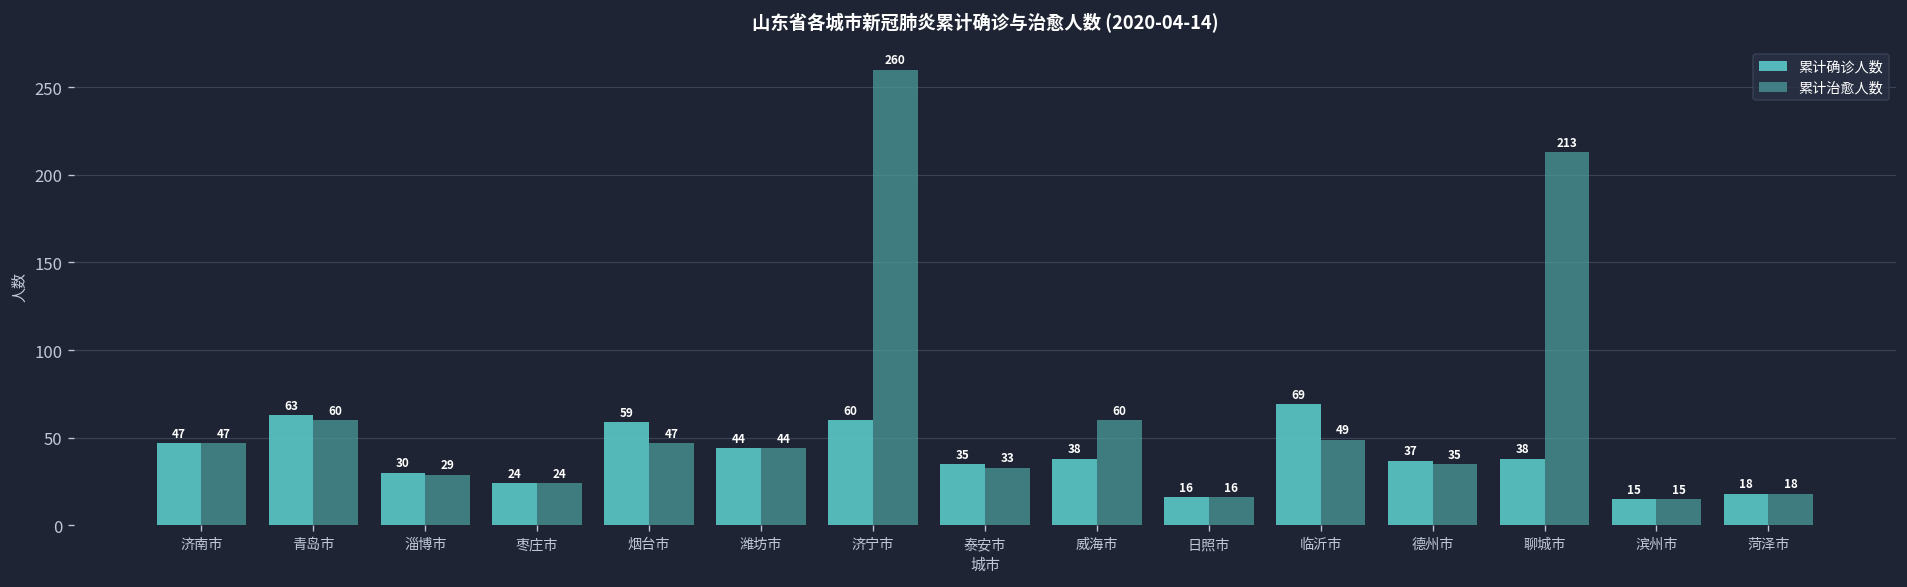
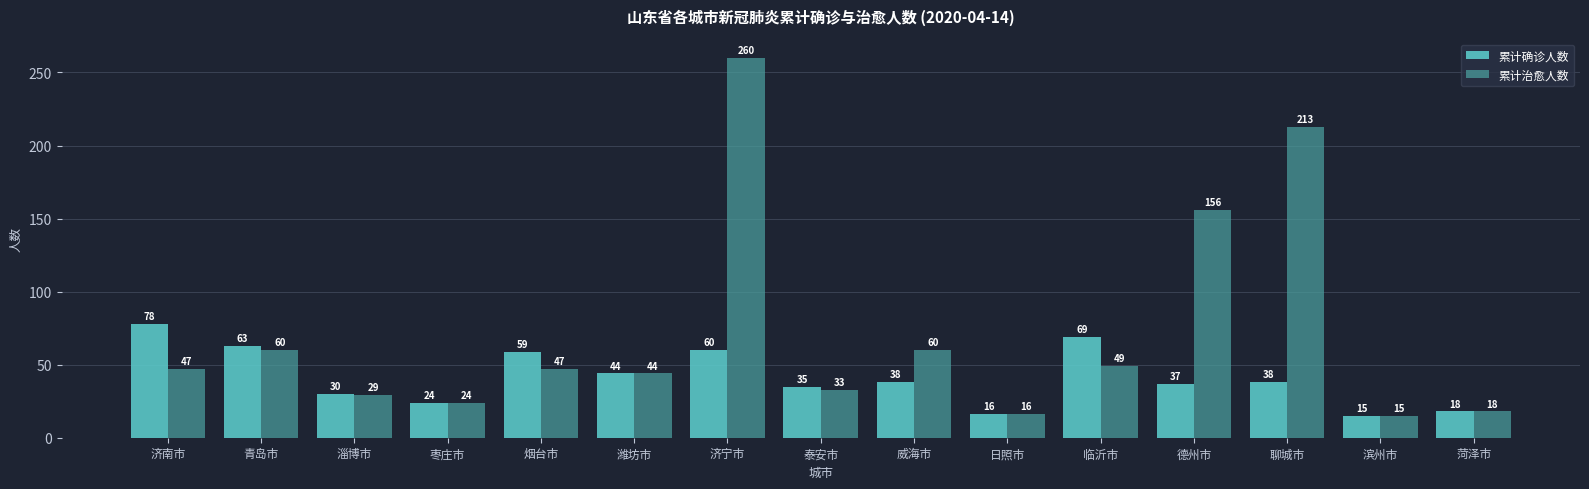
累计确诊人数, 济南市: 47 -> 78
累计治愈人数, 德州市: 35 -> 156
